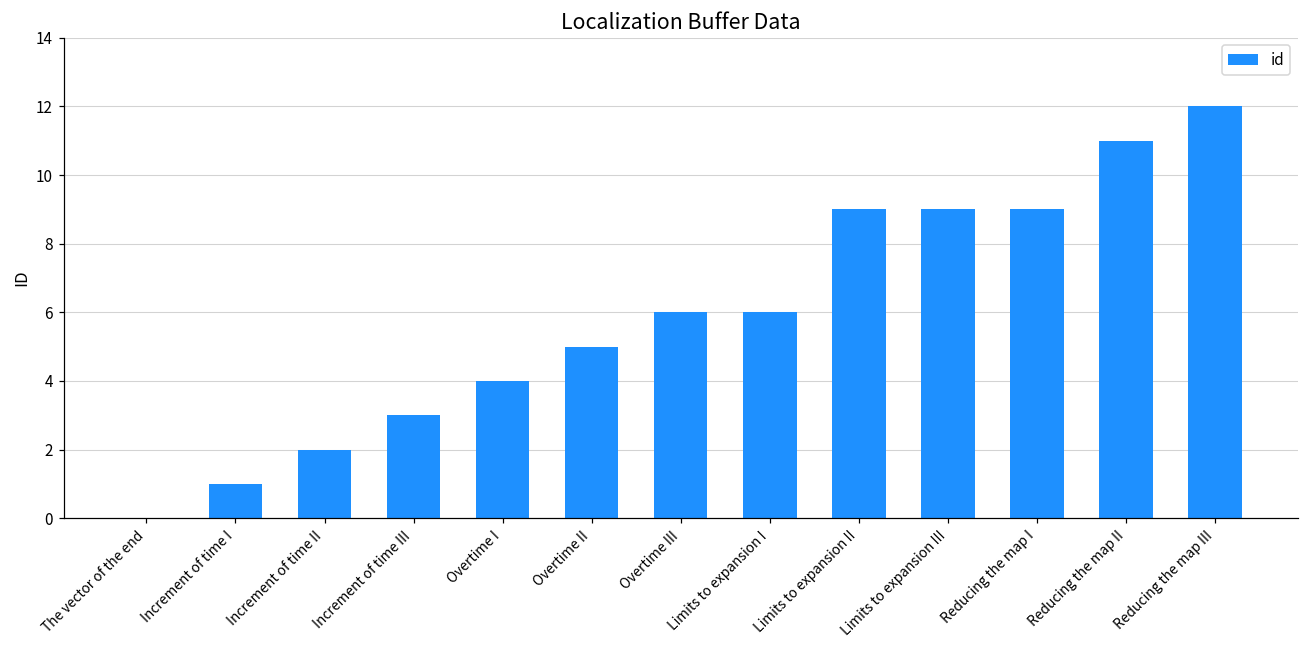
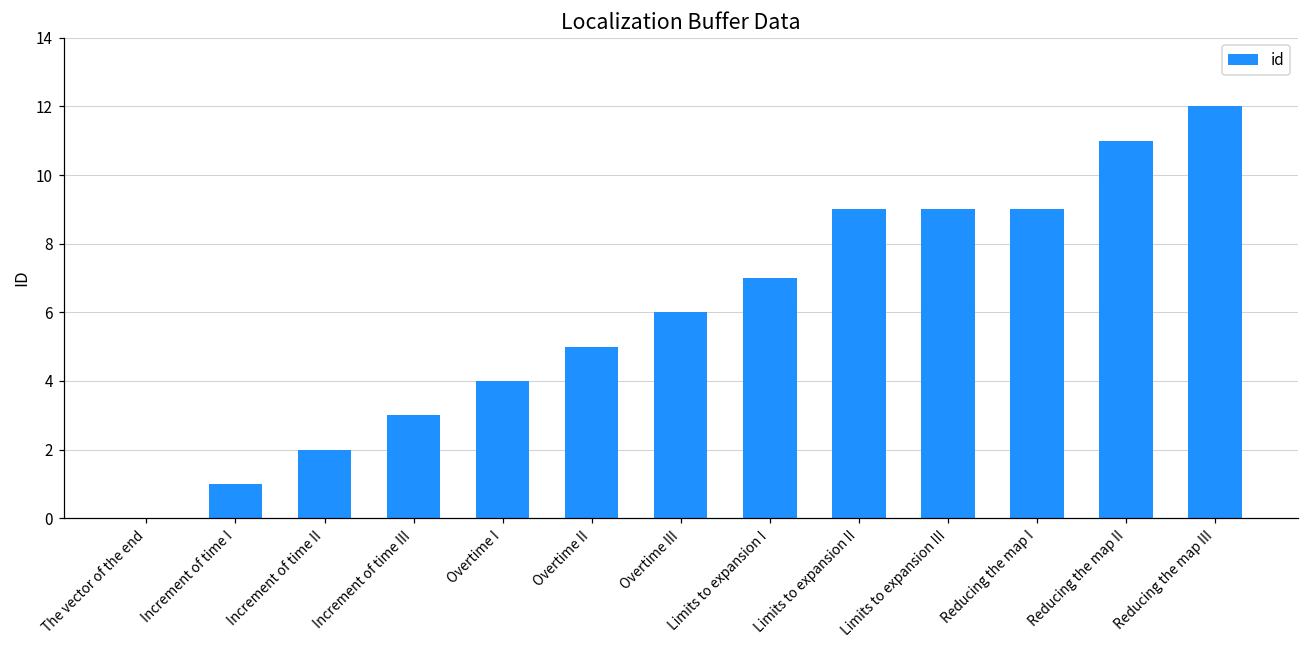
Limits to expansion I: 6 -> 7
